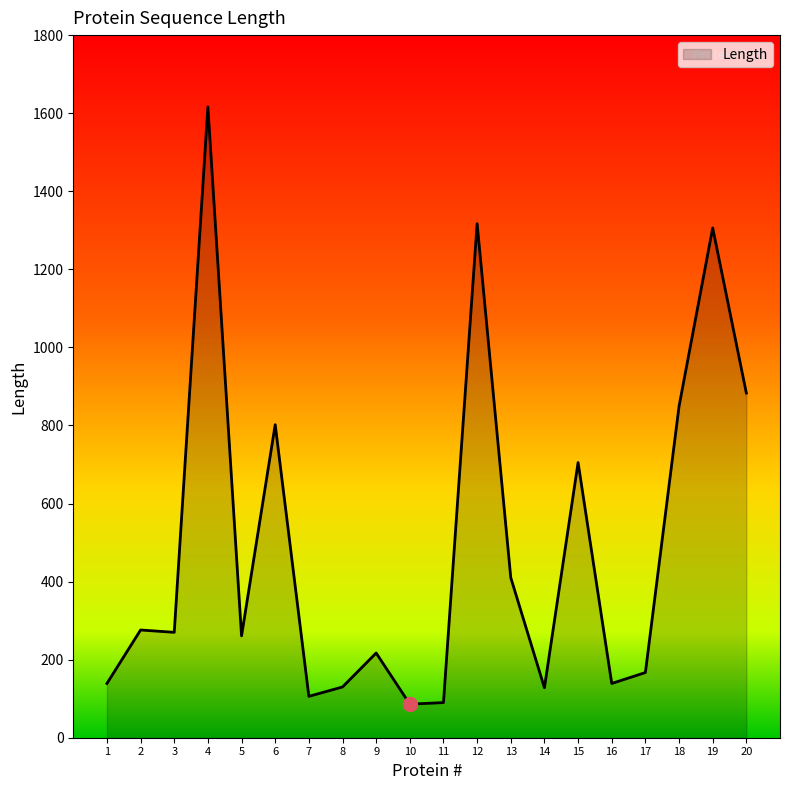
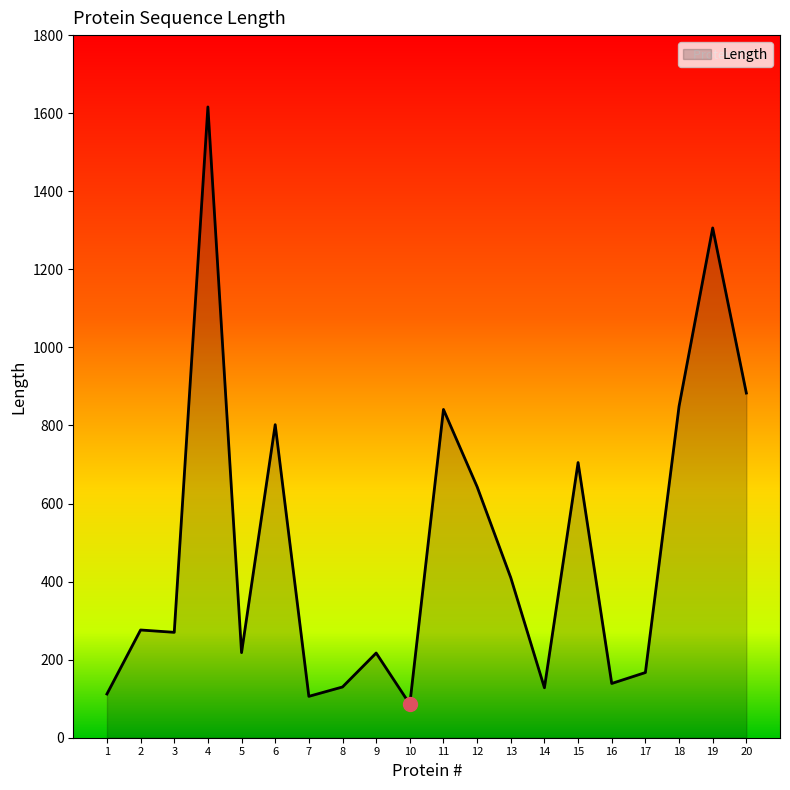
Length, 1: 140 -> 110
Length, 5: 260 -> 220
Length, 11: 90 -> 840
Length, 12: 1320 -> 640
